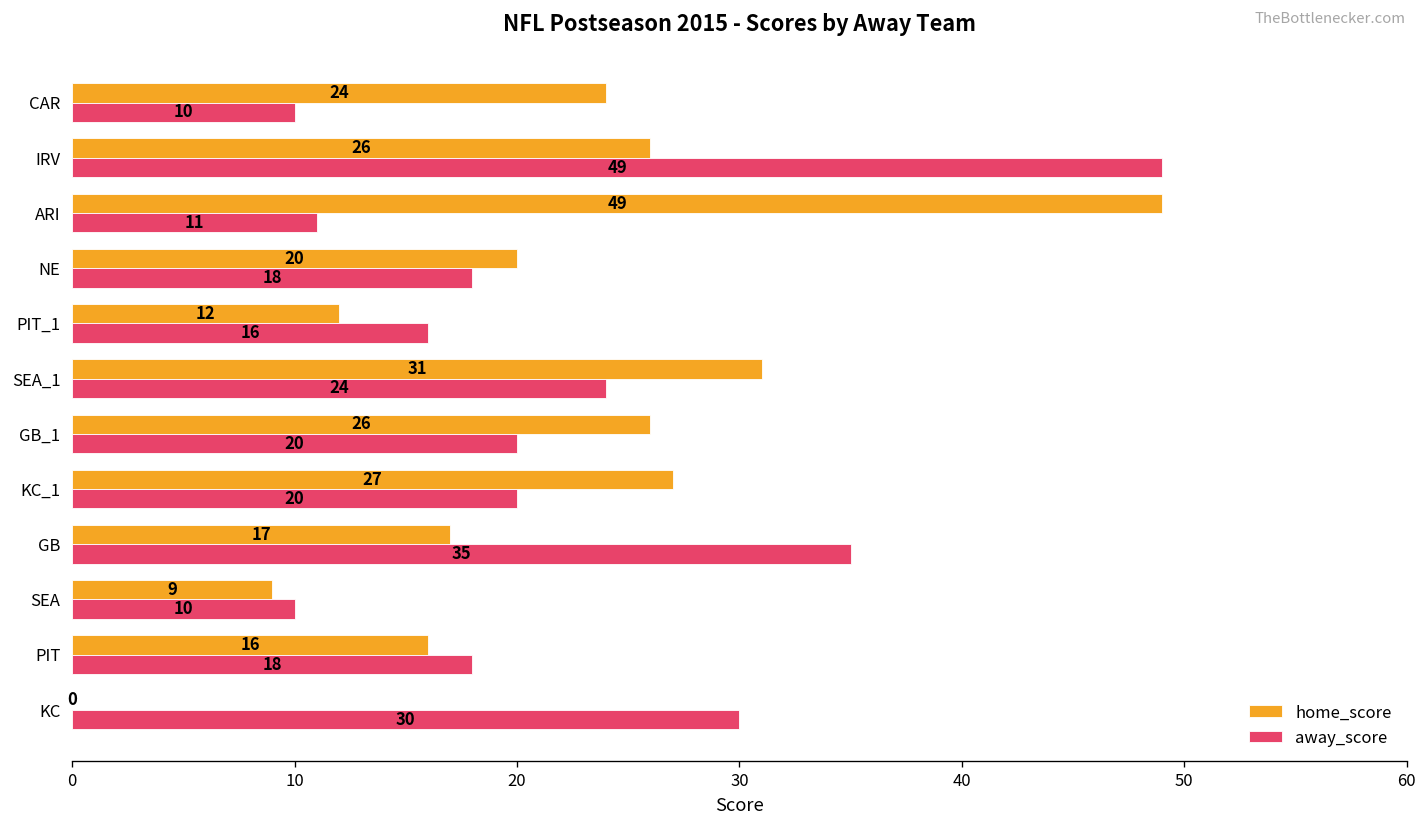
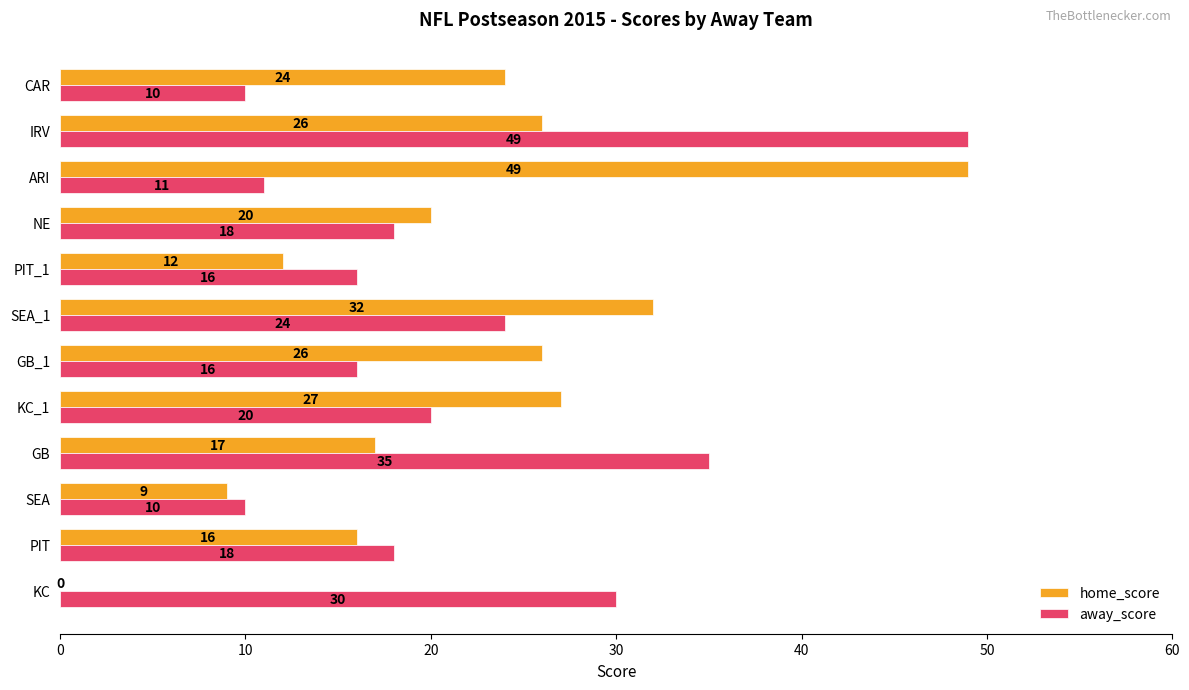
home_score, SEA_1: 31 -> 32
away_score, GB_1: 20 -> 16
